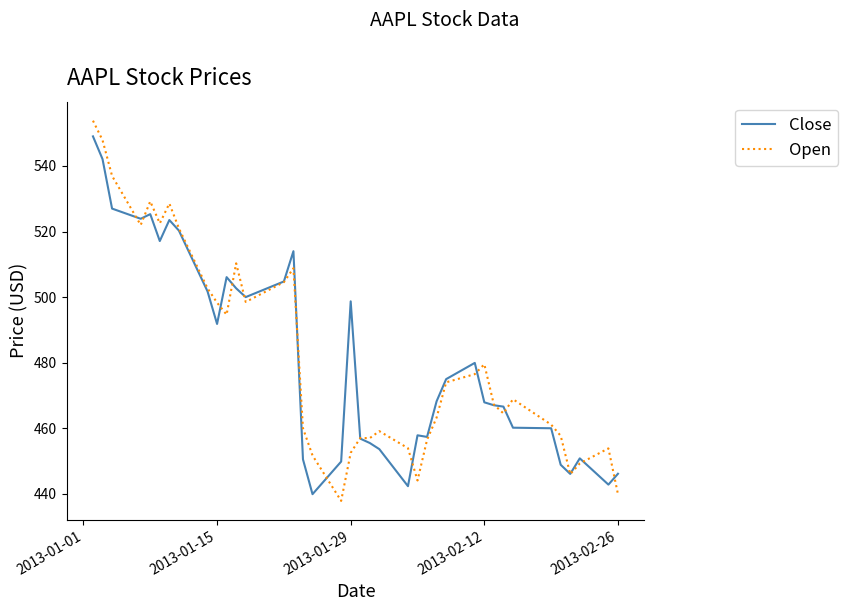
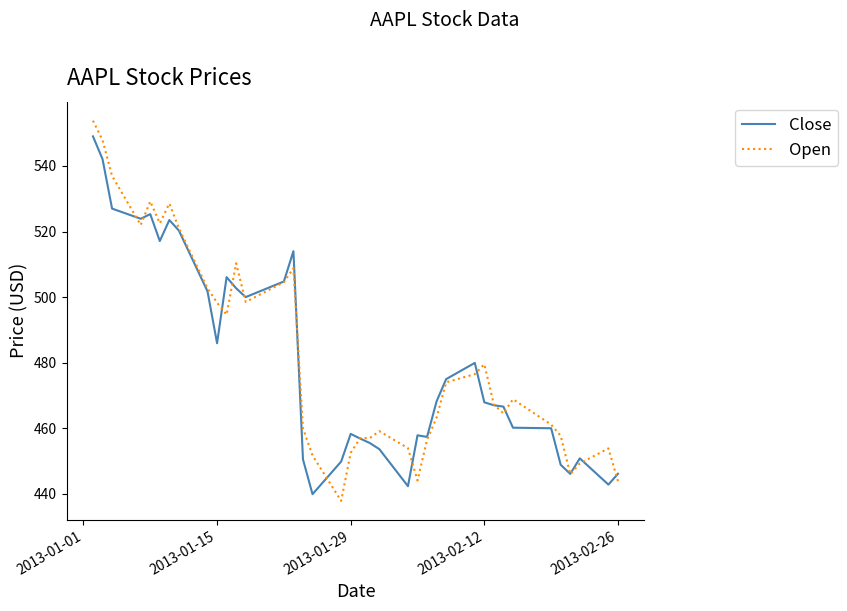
Close, 2013-01-15: 492 -> 486
Close, 2013-01-29: 499 -> 458
Open, 2013-02-26: 440 -> 444
